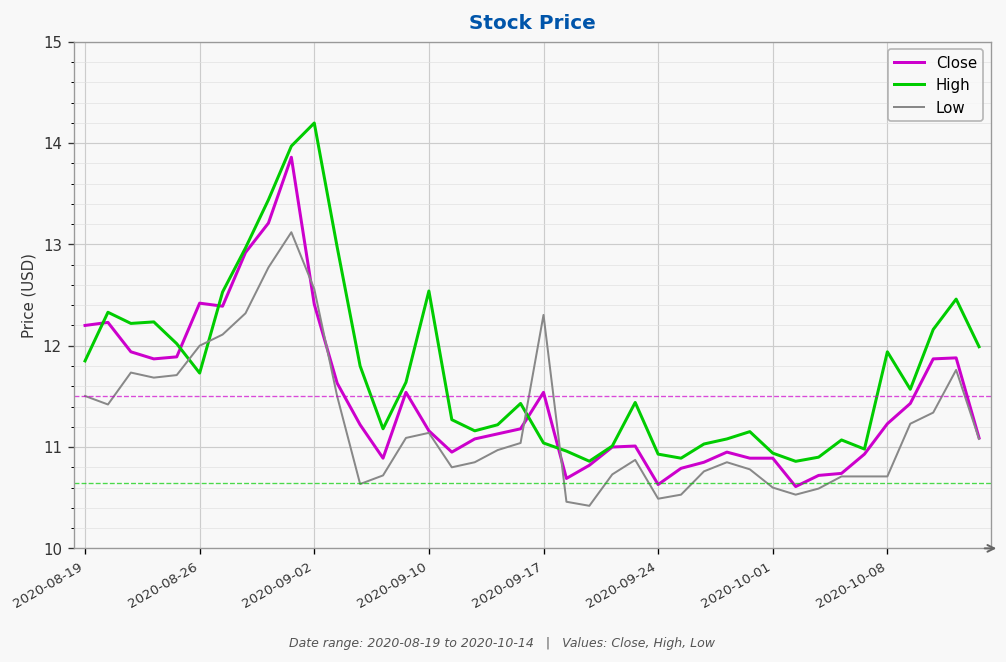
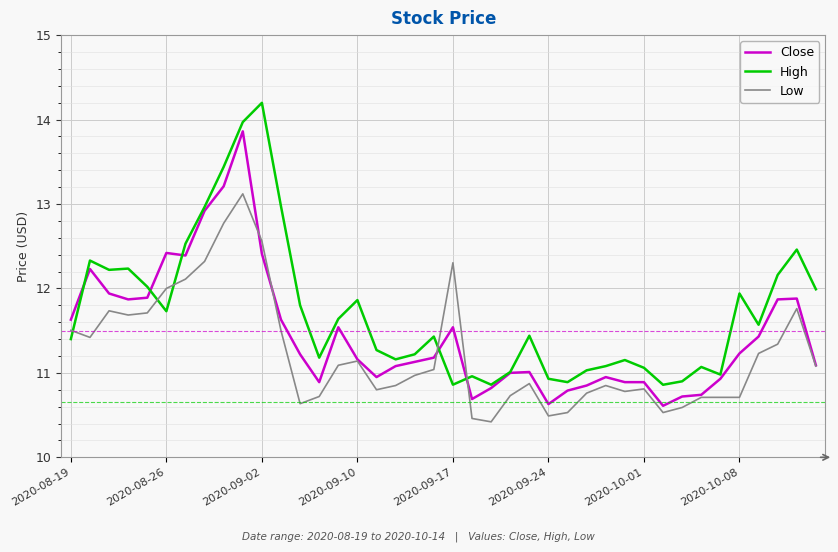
Close, 2020-08-19: 12.2 -> 11.6
High, 2020-08-19: 11.9 -> 11.4
High, 2020-09-10: 12.5 -> 11.9
High, 2020-09-17: 11.0 -> 10.9
High, 2020-10-01: 10.9 -> 11.1
Low, 2020-10-01: 10.6 -> 10.8
